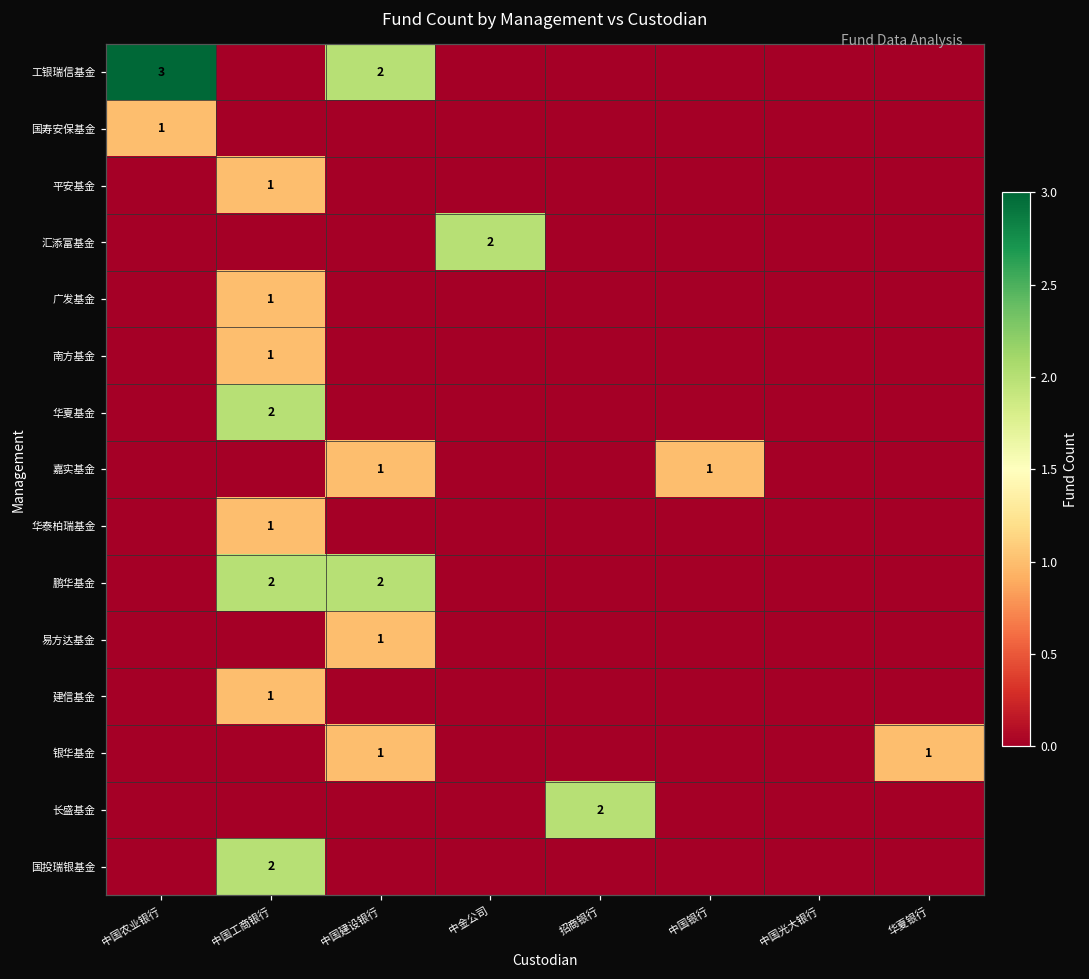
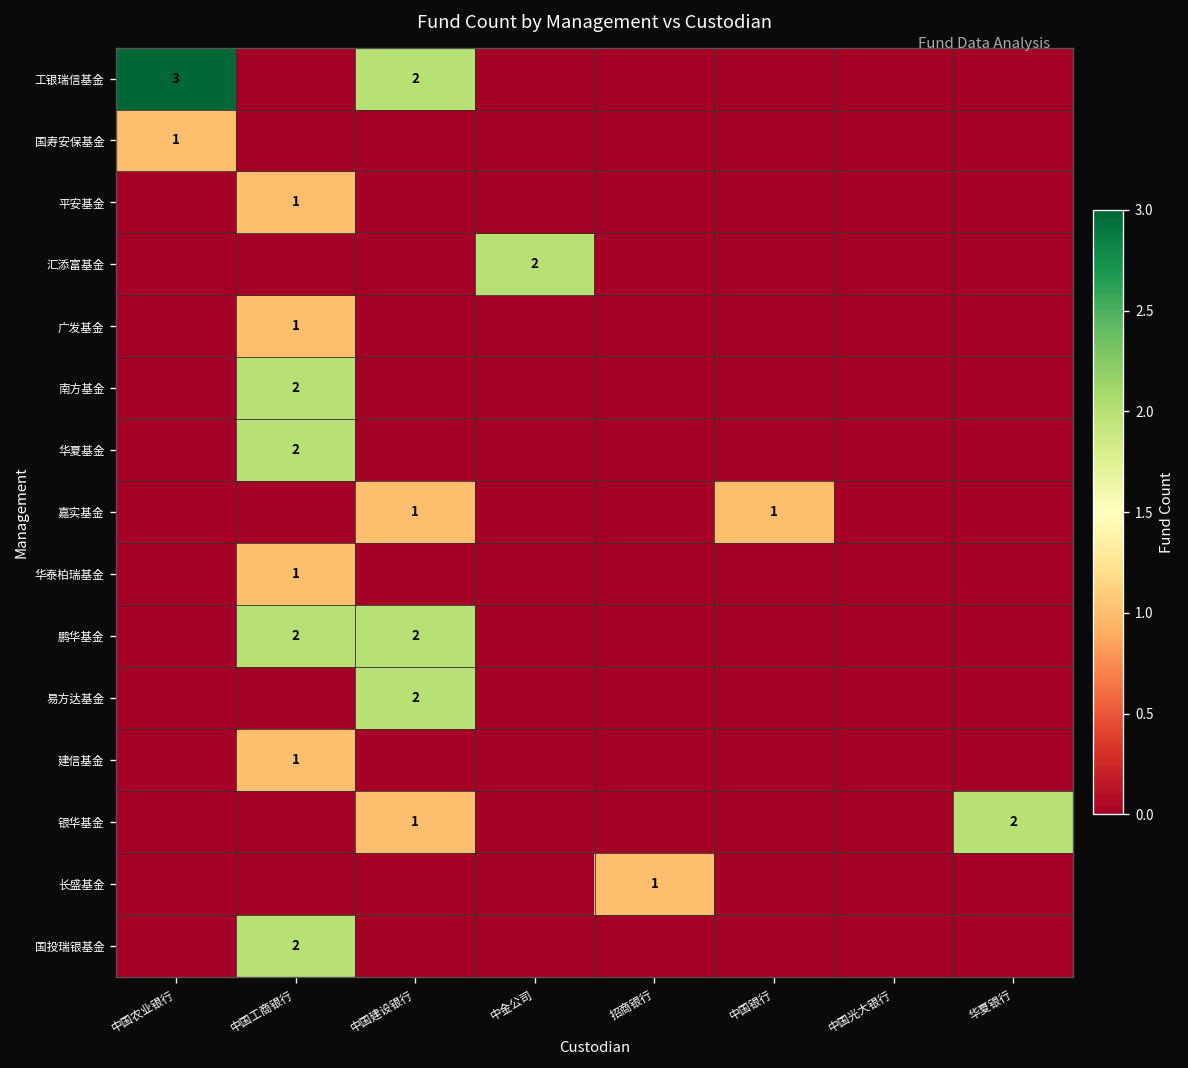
南方基金, 中国工商银行: 1 -> 2
易方达基金, 中国建设银行: 1 -> 2
银华基金, 华夏银行: 1 -> 2
长盛基金, 招商银行: 2 -> 1
